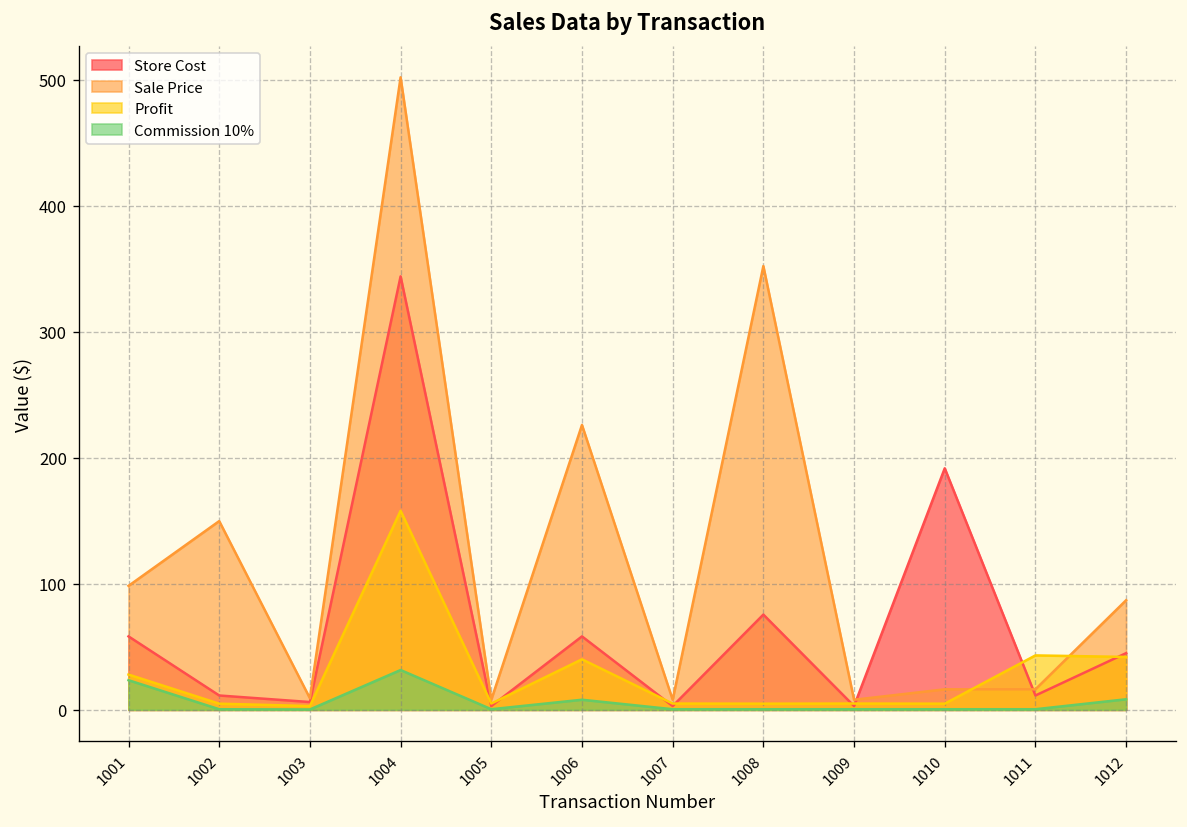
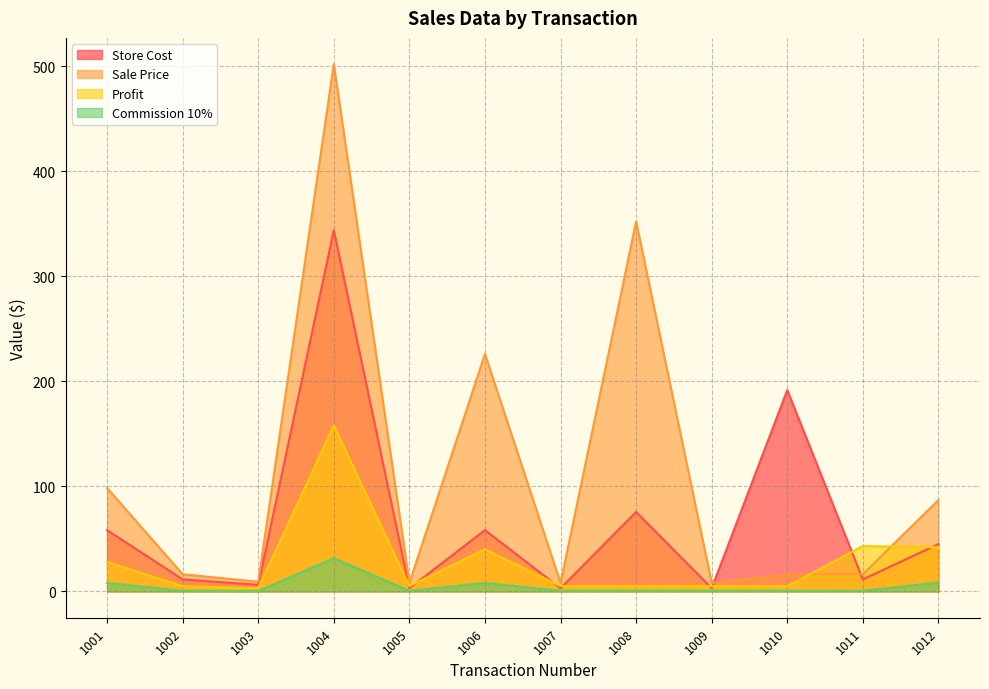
Commission 10%, 1001: 24 -> 8
Sale Price, 1002: 150 -> 16
